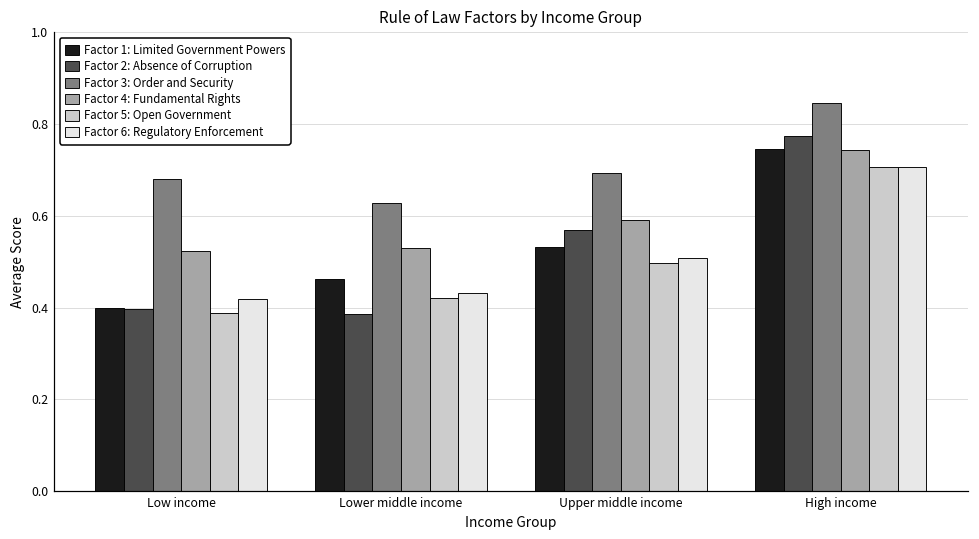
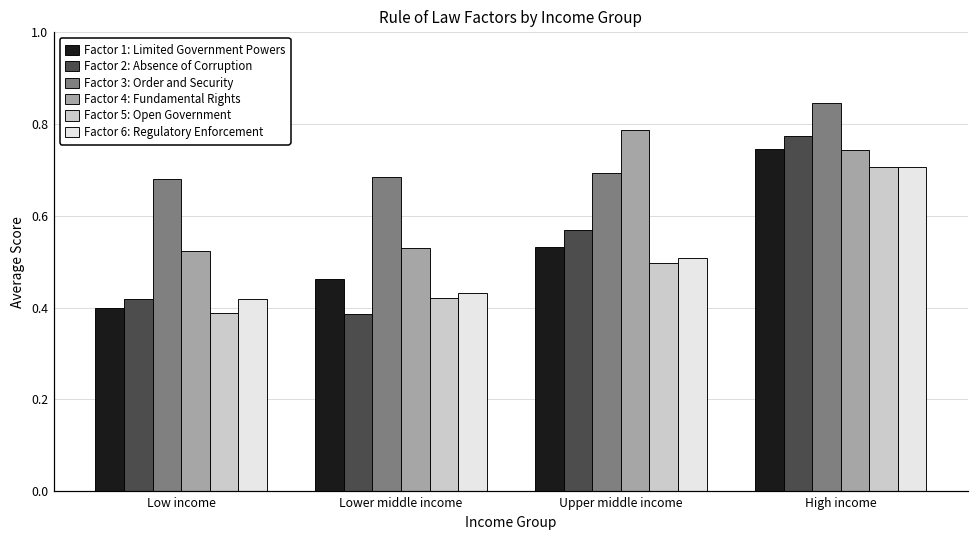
Factor 2: Absence of Corruption, Low income: 0.40 -> 0.42
Factor 3: Order and Security, Lower middle income: 0.63 -> 0.68
Factor 4: Fundamental Rights, Upper middle income: 0.59 -> 0.79
